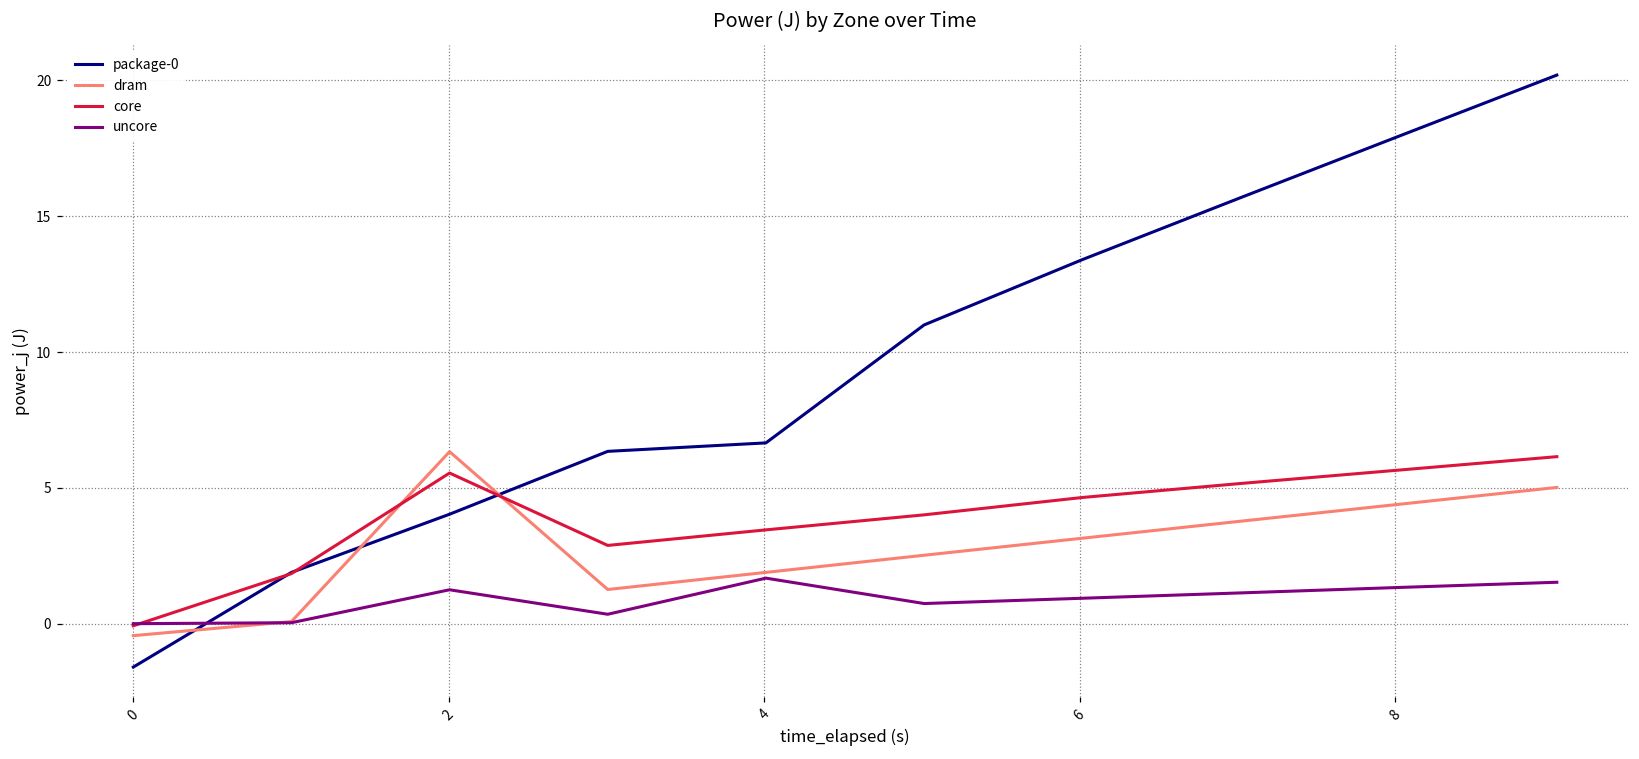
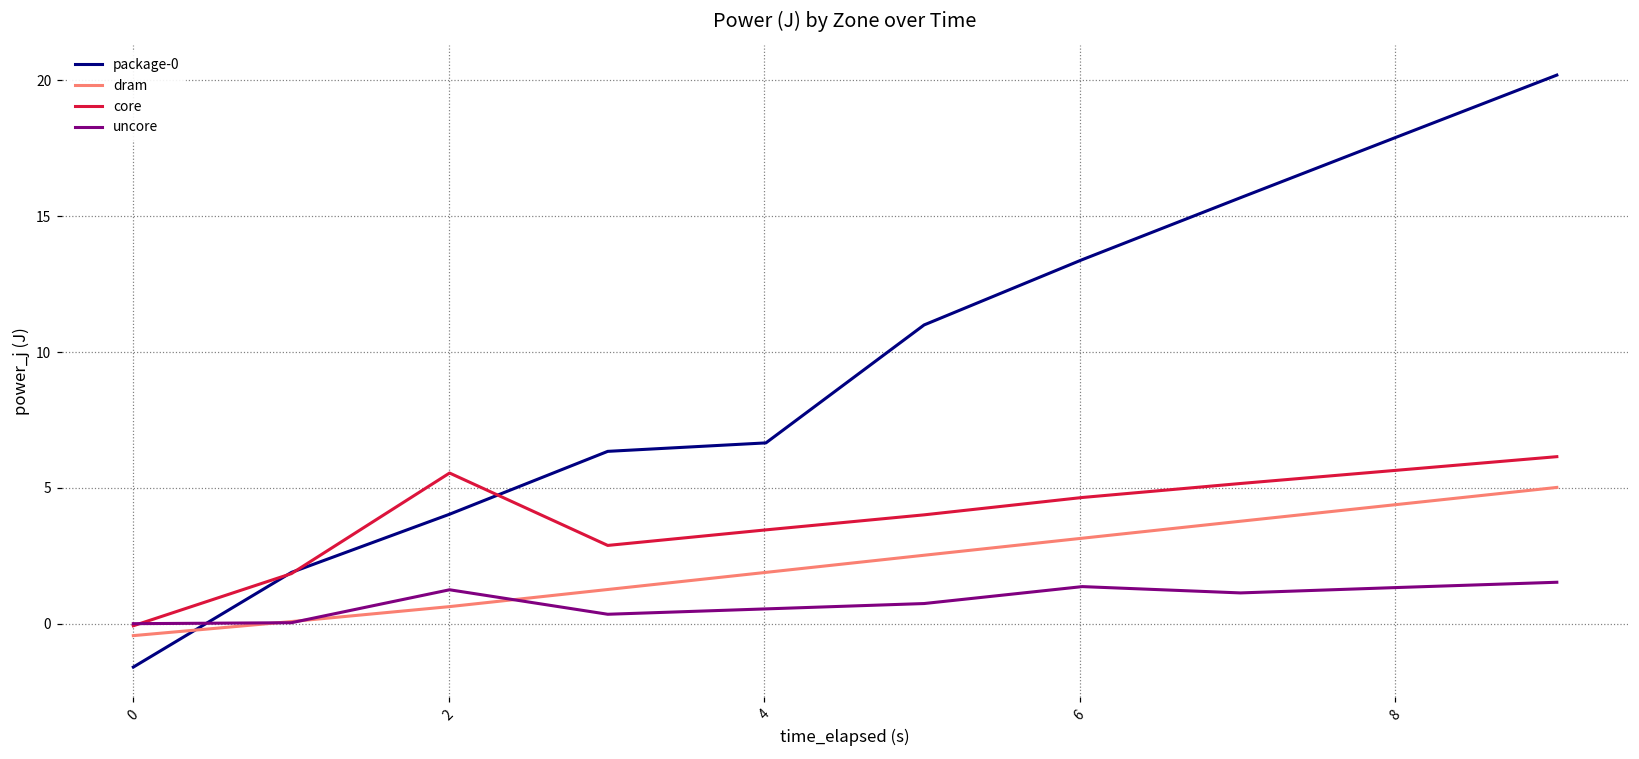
dram, 2: 6.3 -> 0.6
uncore, 4: 1.7 -> 0.5
uncore, 6: 0.9 -> 1.4
